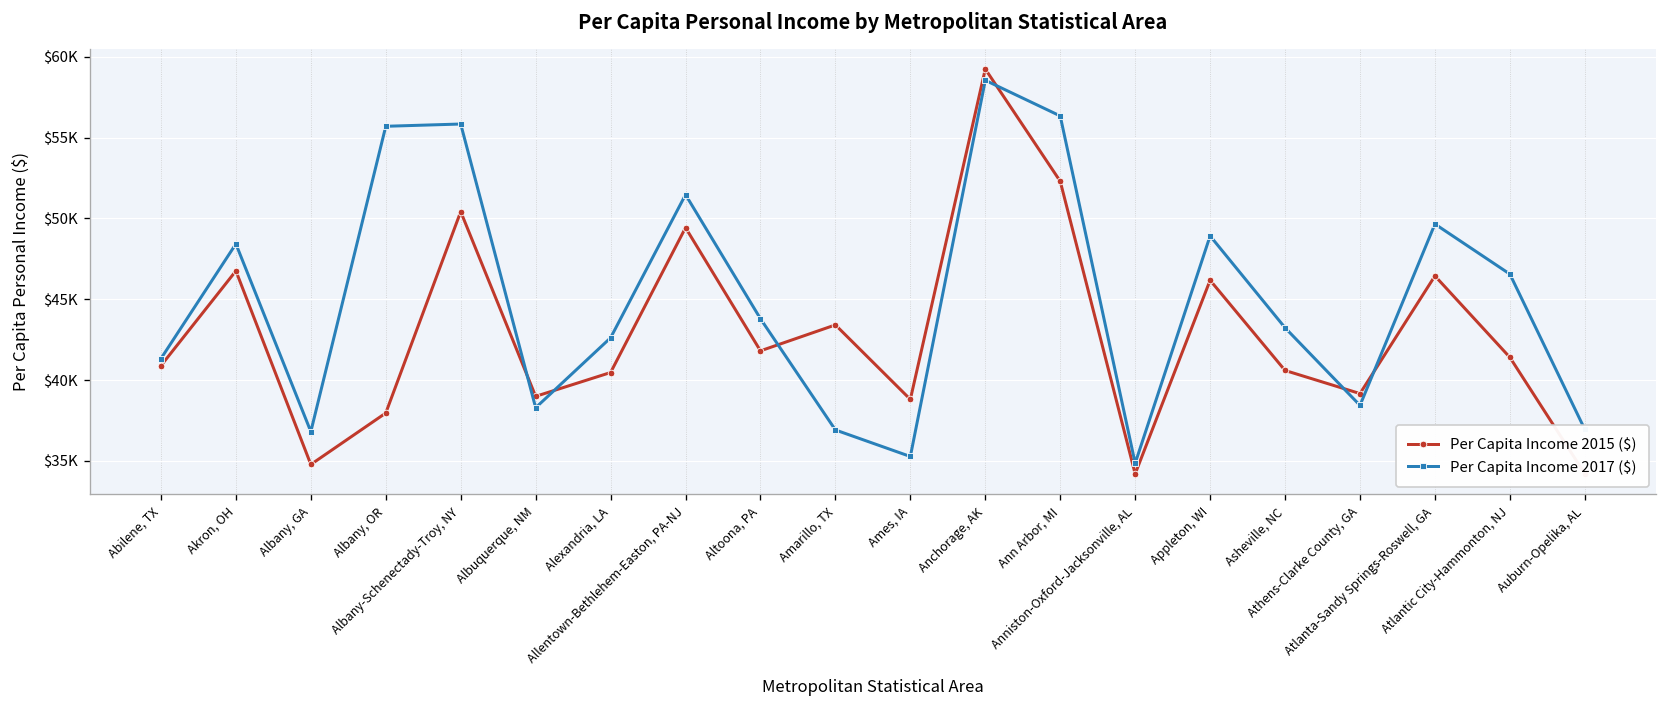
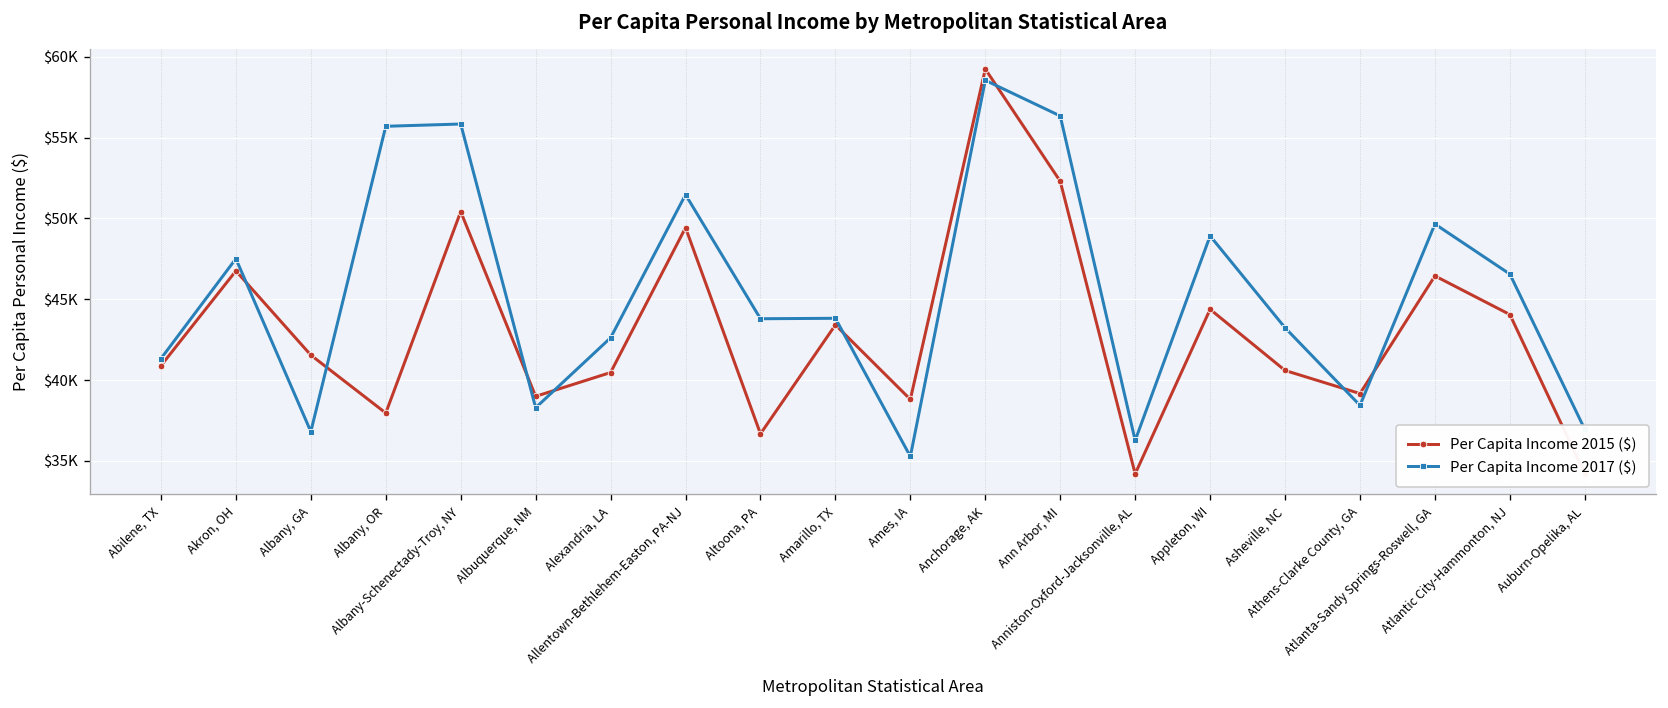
Per Capita Income 2017 ($), Akron, OH: $48400 -> $47500
Per Capita Income 2015 ($), Albany, GA: $34800 -> $41500
Per Capita Income 2015 ($), Altoona, PA: $41800 -> $36700
Per Capita Income 2017 ($), Amarillo, TX: $36900 -> $43800
Per Capita Income 2017 ($), Anniston-Oxford-Jacksonville, AL: $34800 -> $36300
Per Capita Income 2015 ($), Appleton, WI: $46200 -> $44400
Per Capita Income 2015 ($), Atlantic City-Hammonton, NJ: $41400 -> $44100
